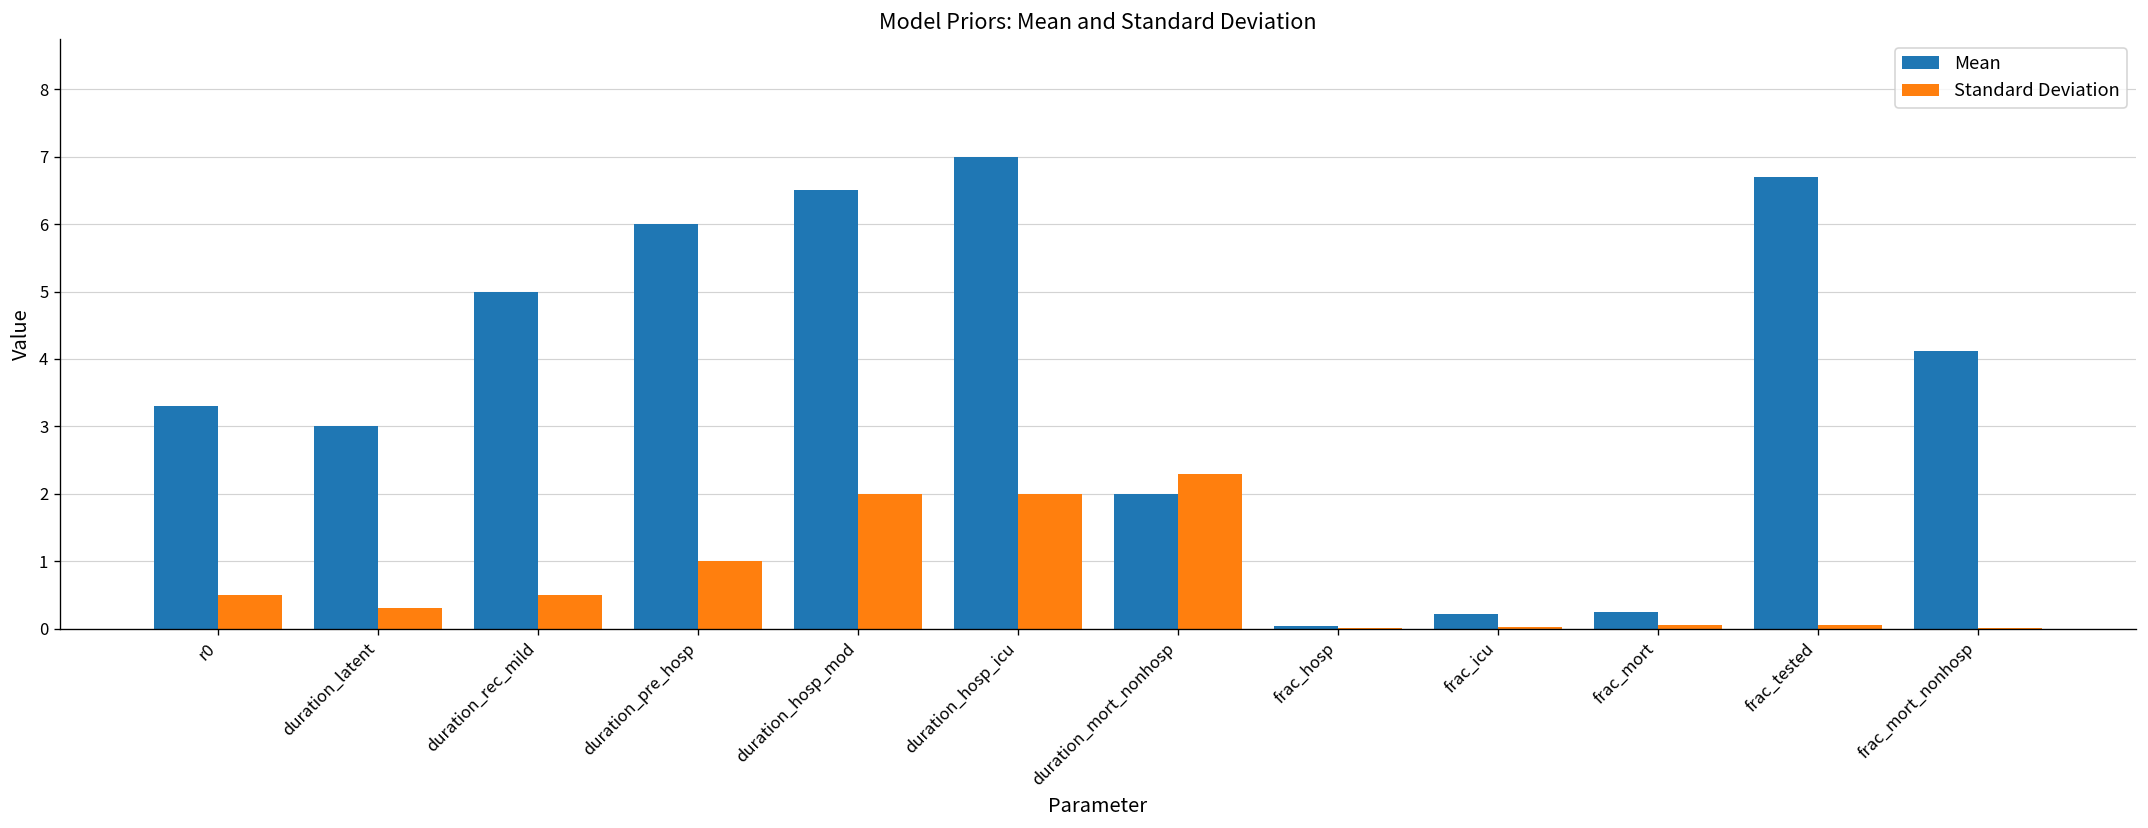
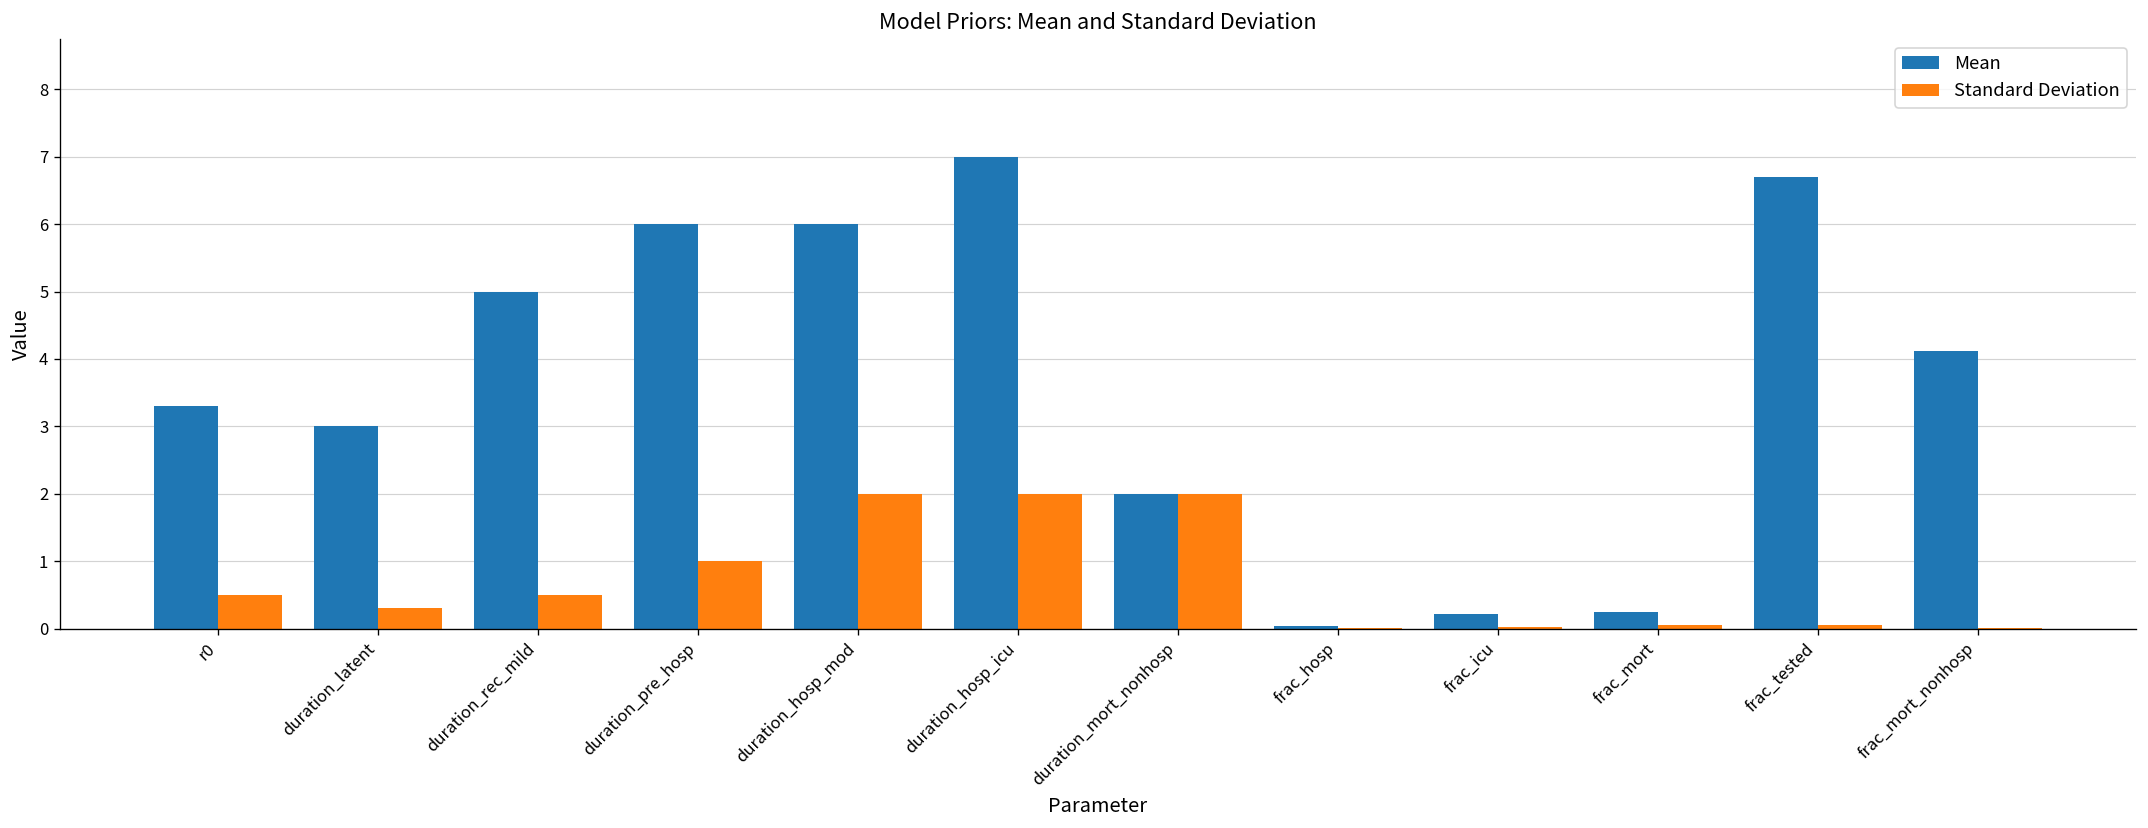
Mean, duration_hosp_mod: 6.5 -> 6.0
Standard Deviation, duration_mort_nonhosp: 2.3 -> 2.0
